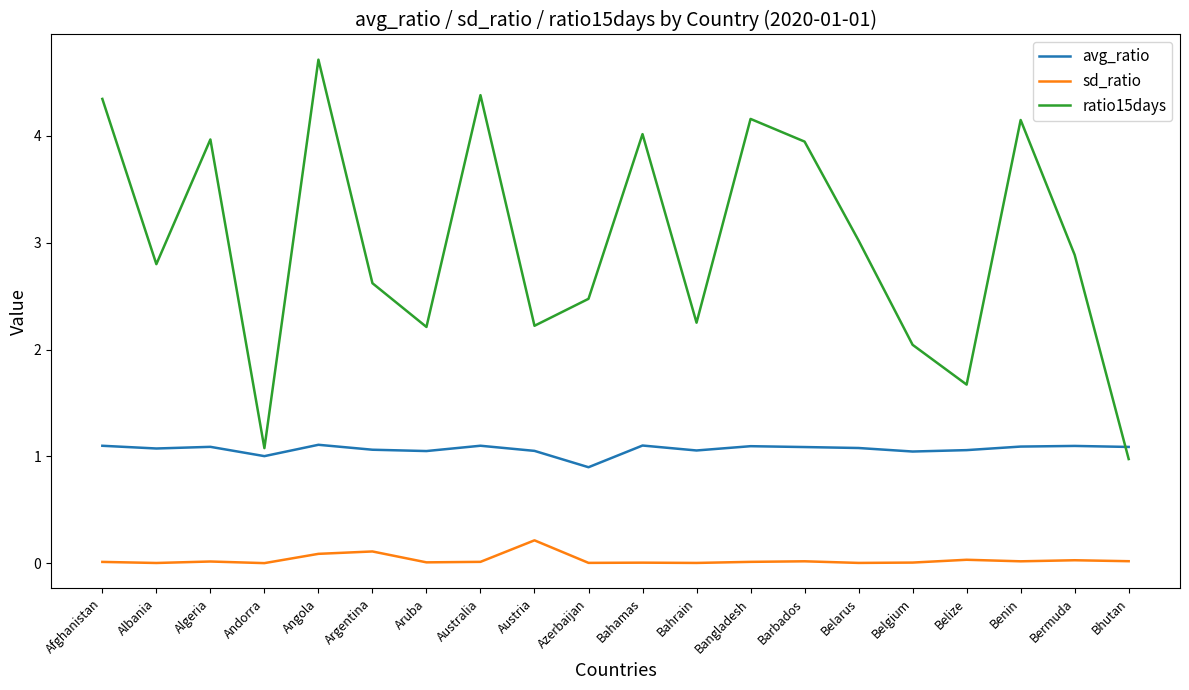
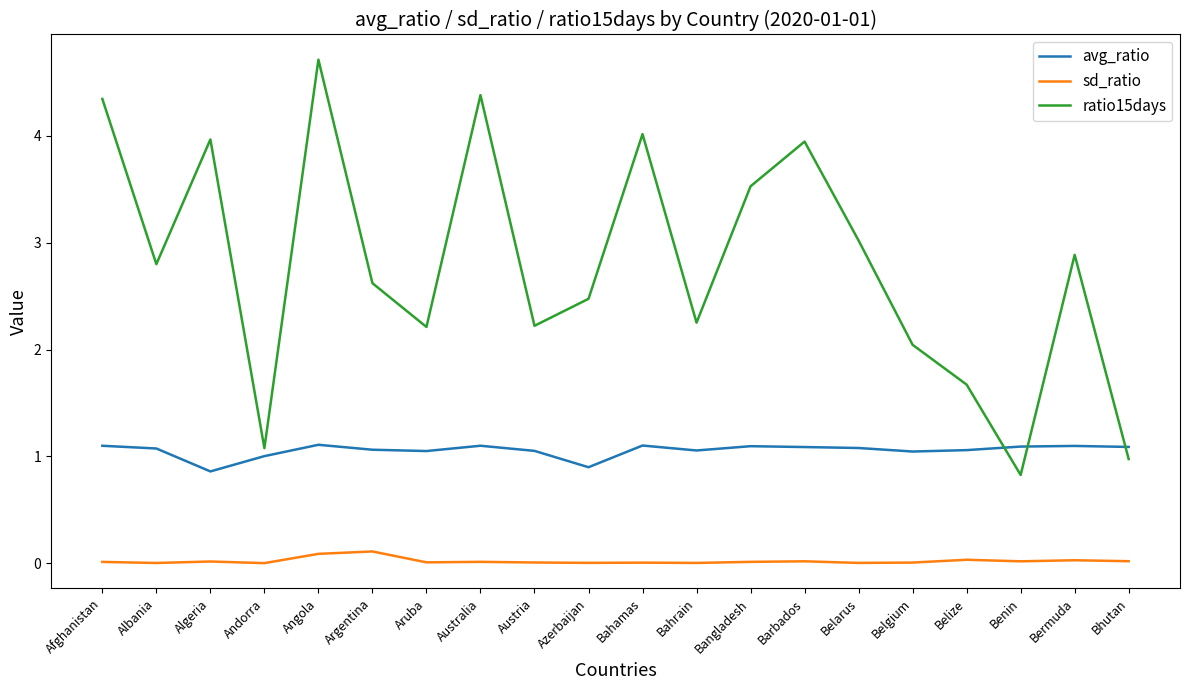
avg_ratio, Algeria: 1.09 -> 0.86
sd_ratio, Austria: 0.22 -> 0.01
ratio15days, Bangladesh: 4.16 -> 3.53
ratio15days, Benin: 4.15 -> 0.83
